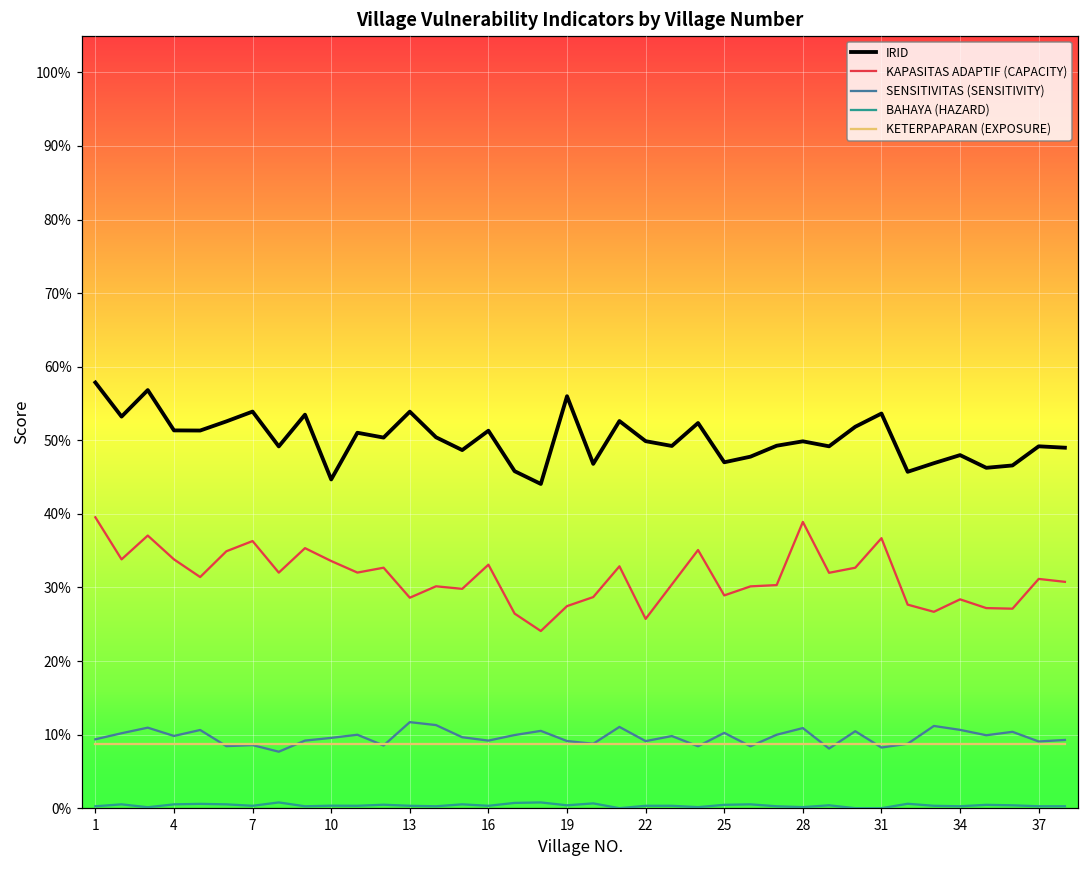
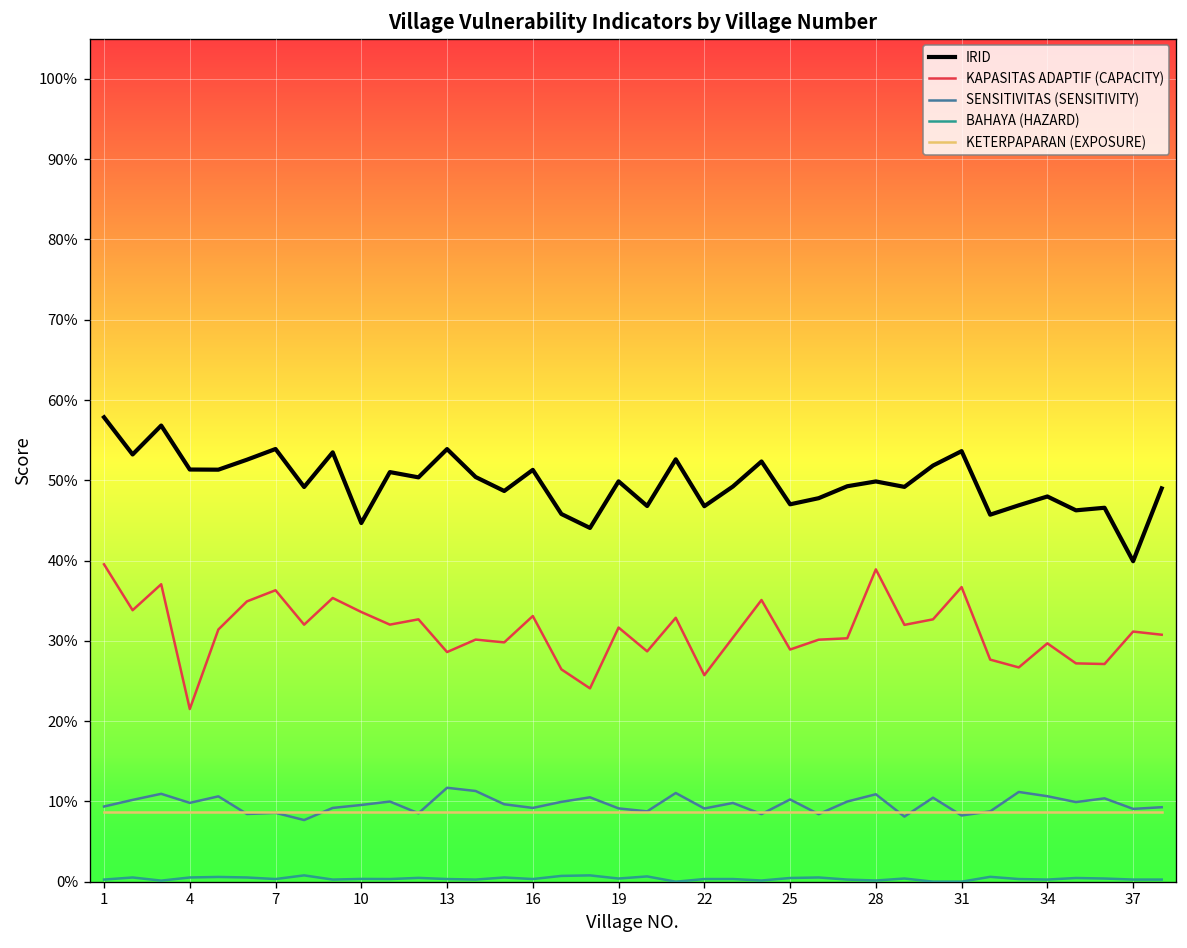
KAPASITAS ADAPTIF (CAPACITY), 4: 34% -> 22%
IRID, 19: 56% -> 50%
KAPASITAS ADAPTIF (CAPACITY), 19: 27% -> 32%
IRID, 22: 50% -> 47%
KAPASITAS ADAPTIF (CAPACITY), 34: 28% -> 30%
IRID, 37: 49% -> 40%
